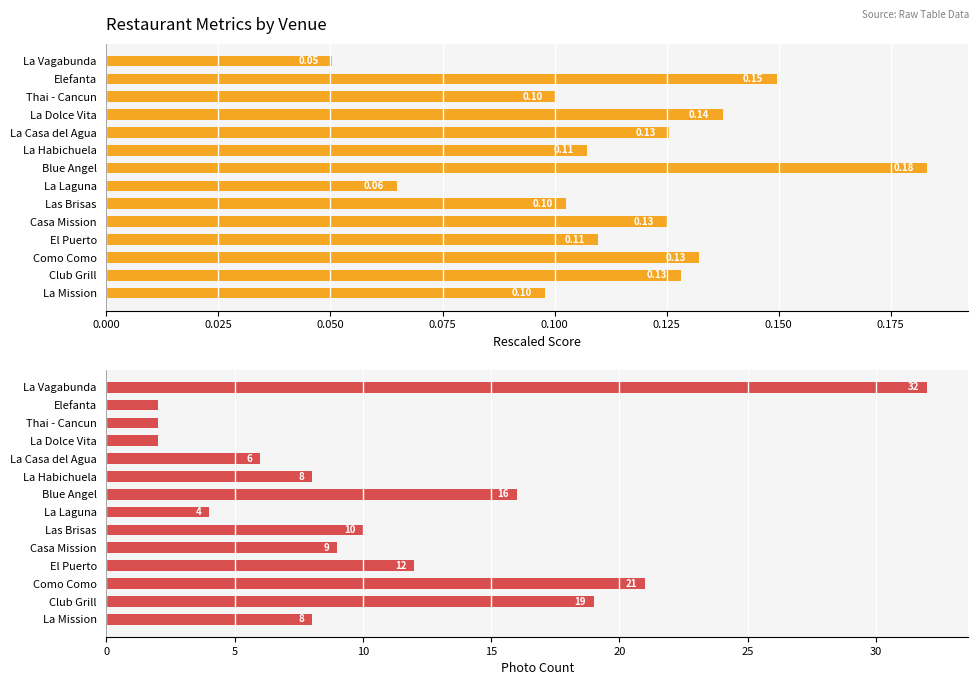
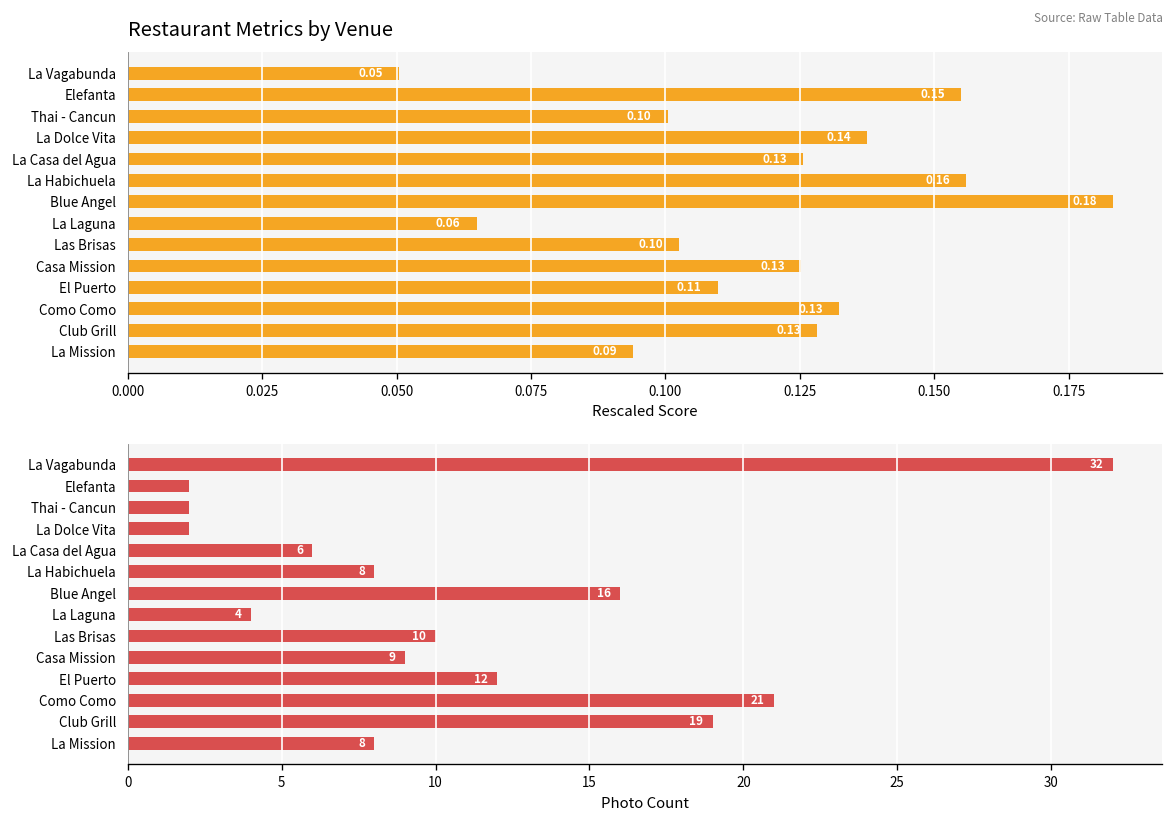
Restaurant Metrics by Venue, Elefanta: 0.150 -> 0.155
Restaurant Metrics by Venue, La Habichuela: 0.11 -> 0.16
Restaurant Metrics by Venue, La Mission: 0.10 -> 0.09
